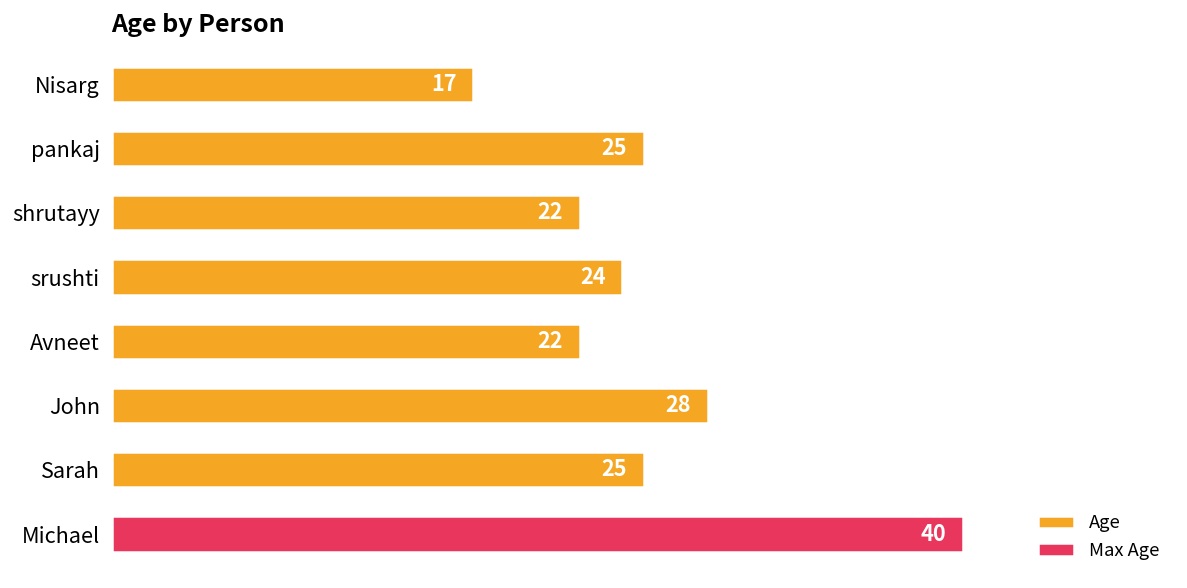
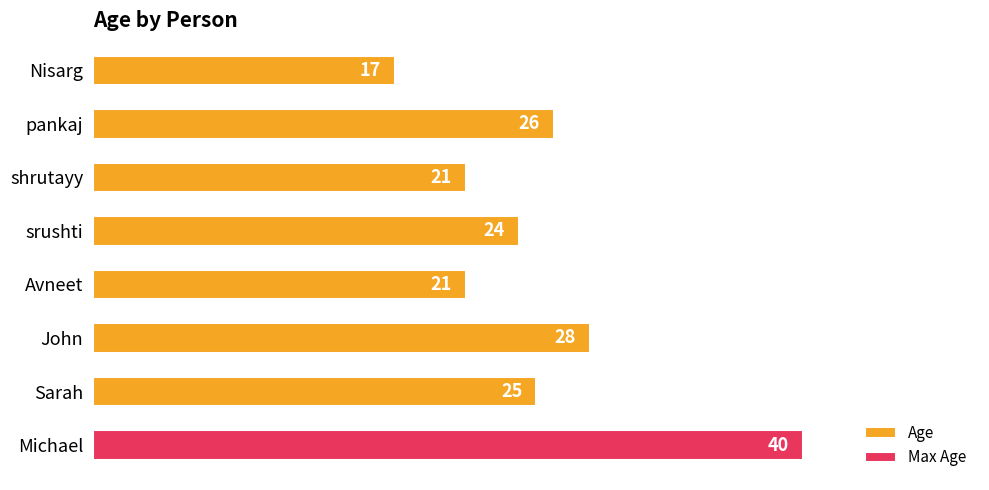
Age, pankaj: 25 -> 26
Age, shrutayy: 22 -> 21
Age, Avneet: 22 -> 21
